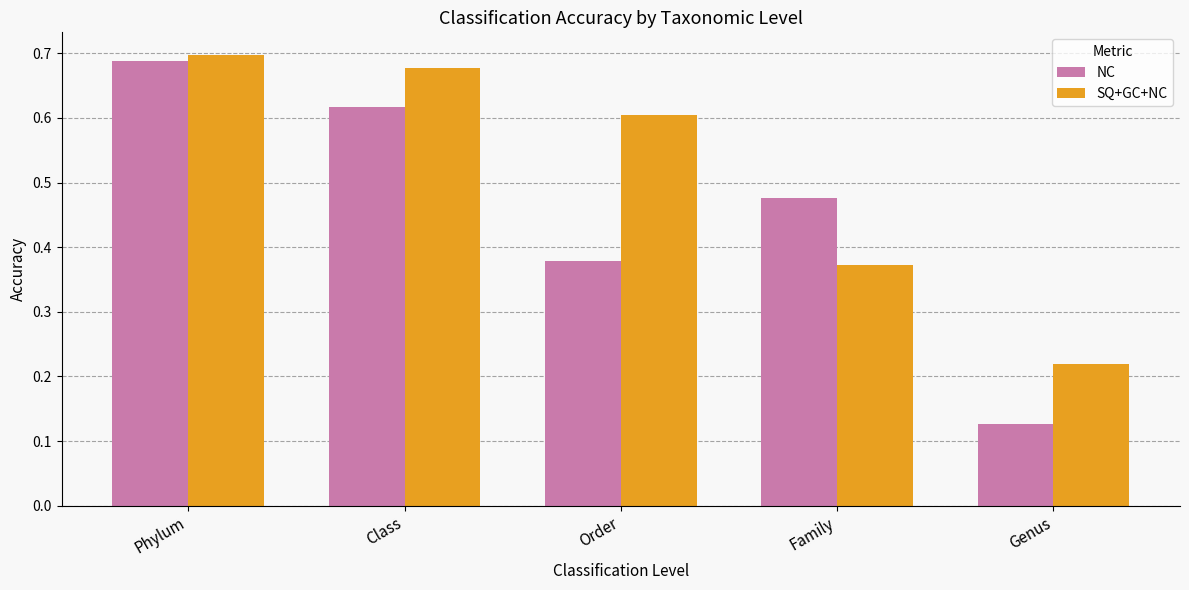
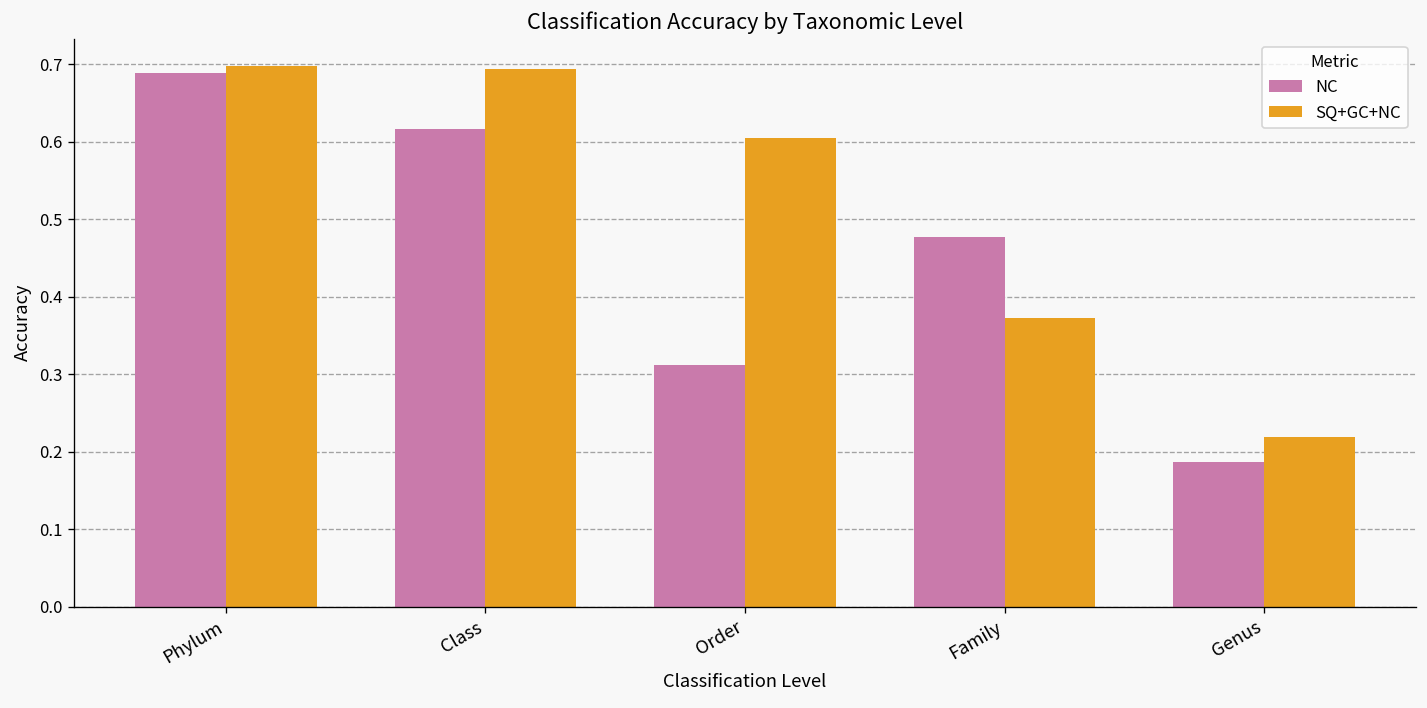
SQ+GC+NC, Class: 0.68 -> 0.69
NC, Order: 0.38 -> 0.31
NC, Genus: 0.13 -> 0.19
